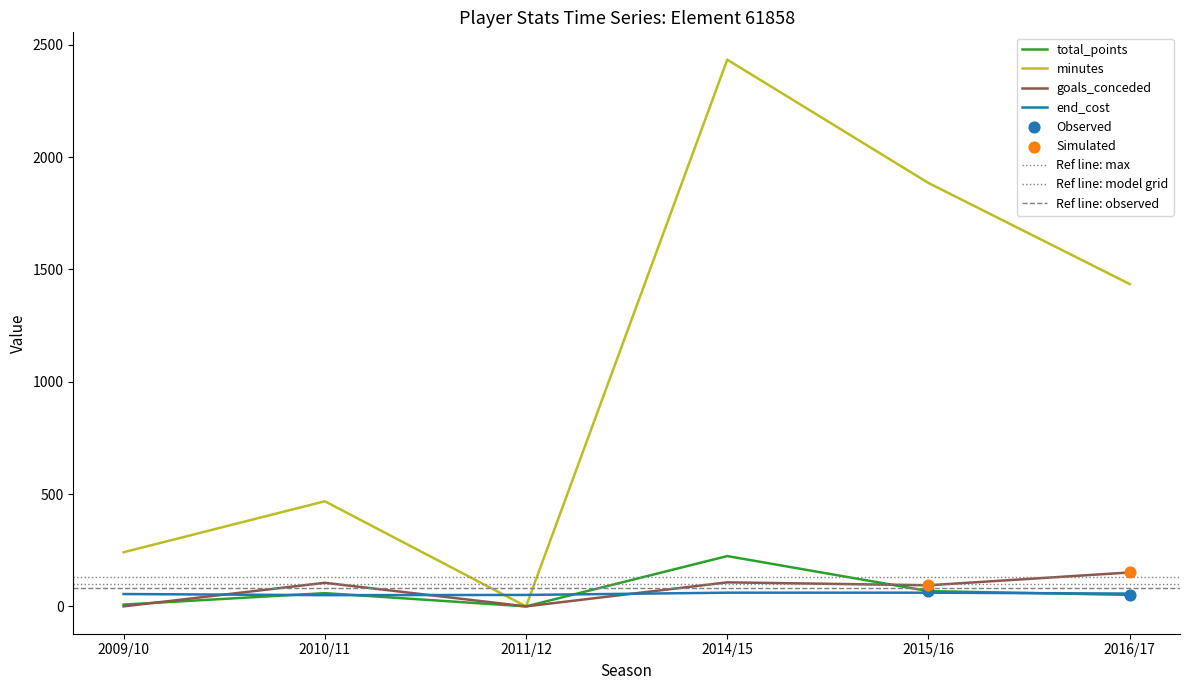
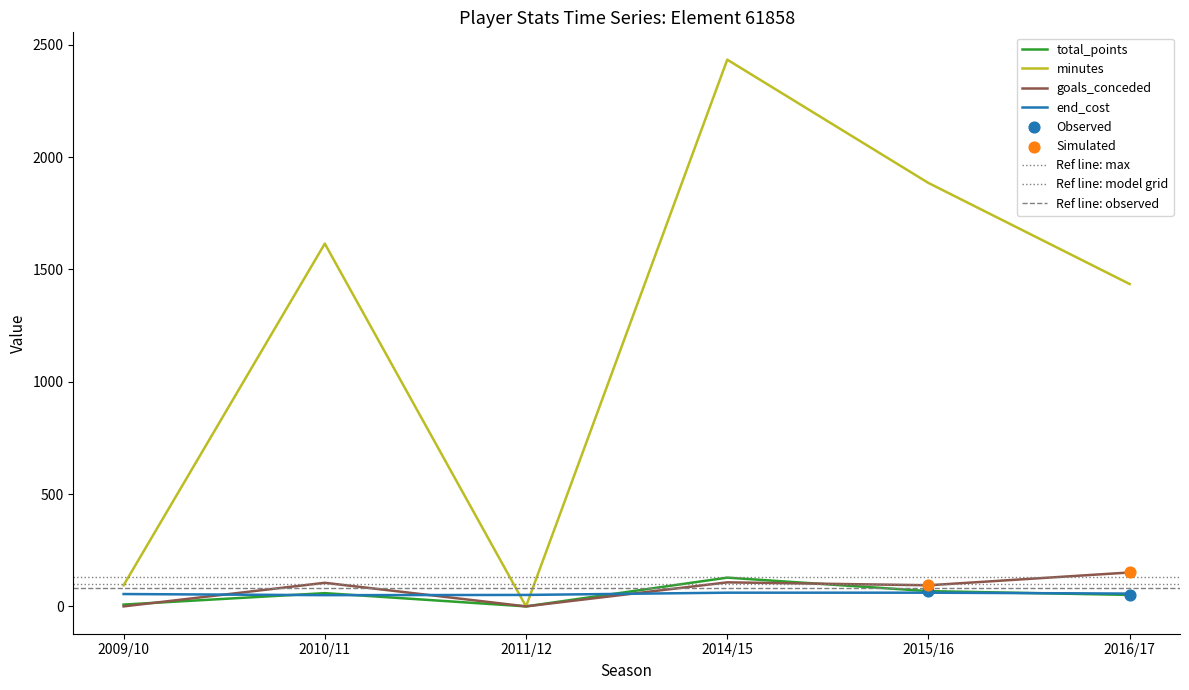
minutes, 2009/10: 240 -> 90
minutes, 2010/11: 470 -> 1620
total_points, 2014/15: 220 -> 130
